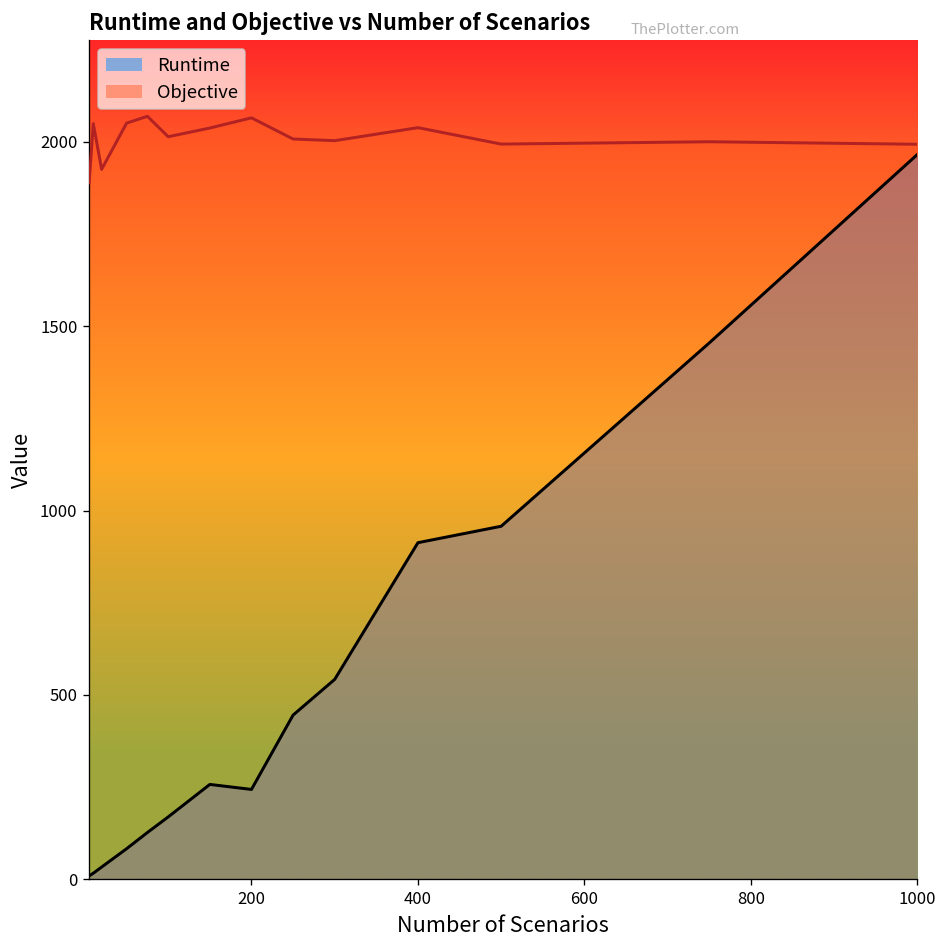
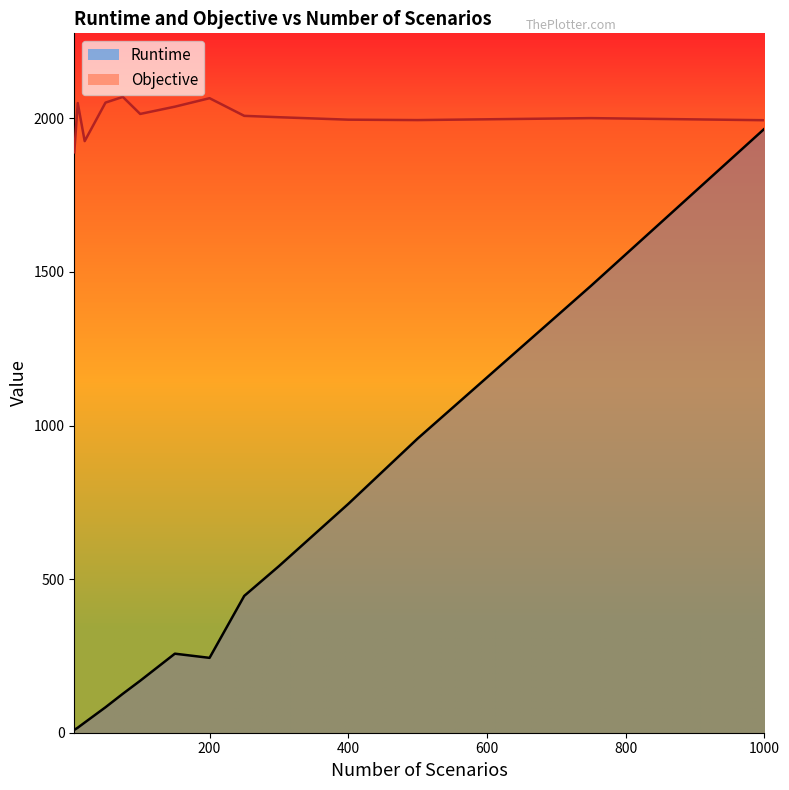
Runtime, 400: 910 -> 740
Objective, 400: 2040 -> 2000
